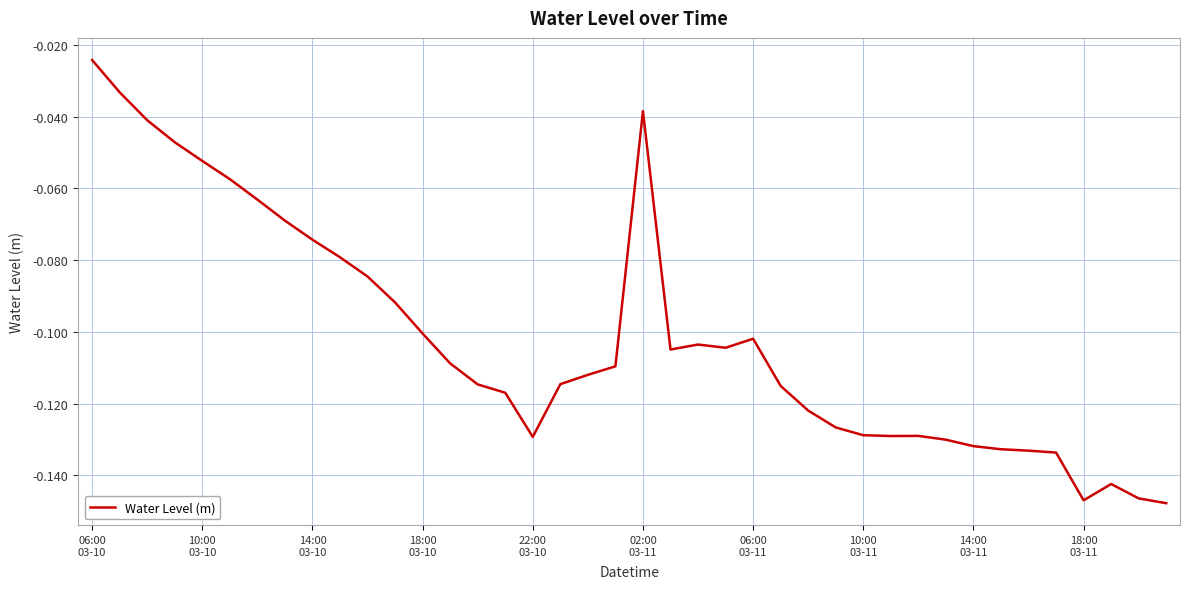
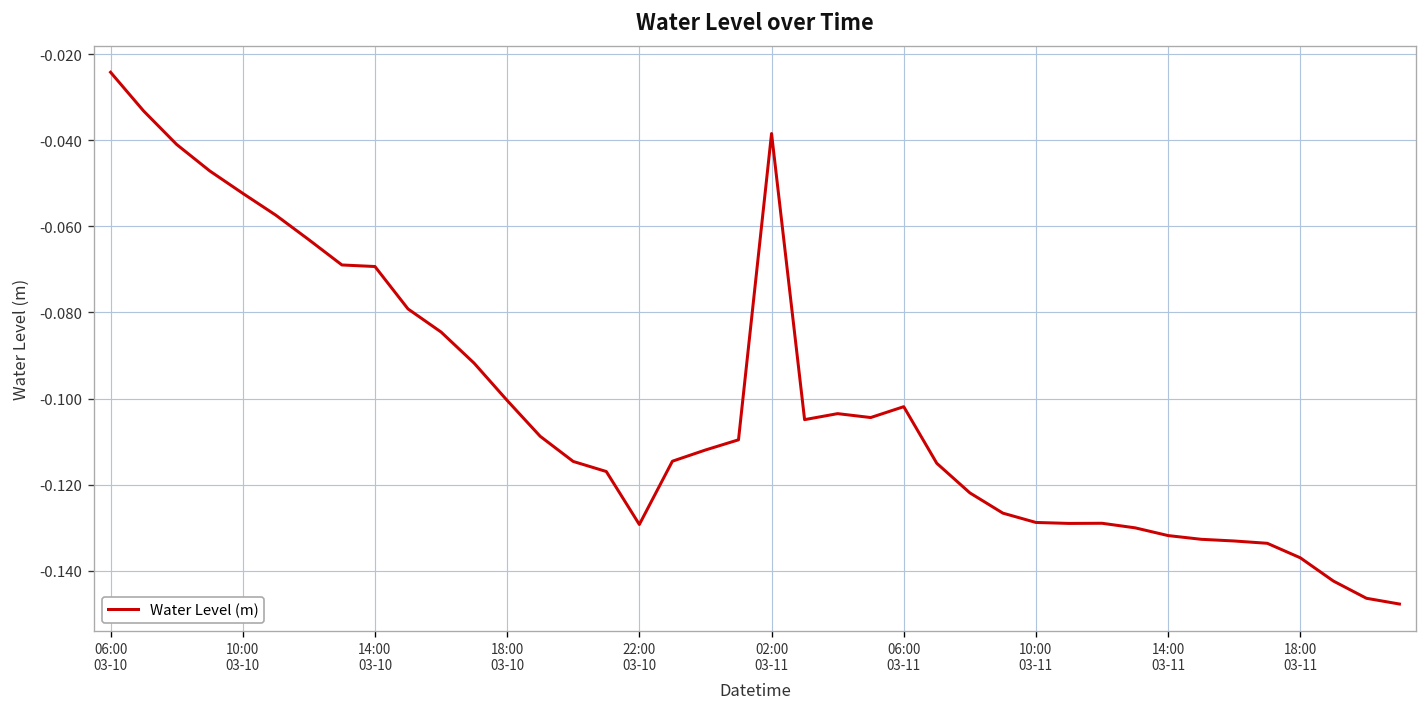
14:00 03-10: -0.074 -> -0.069
18:00 03-11: -0.147 -> -0.137
